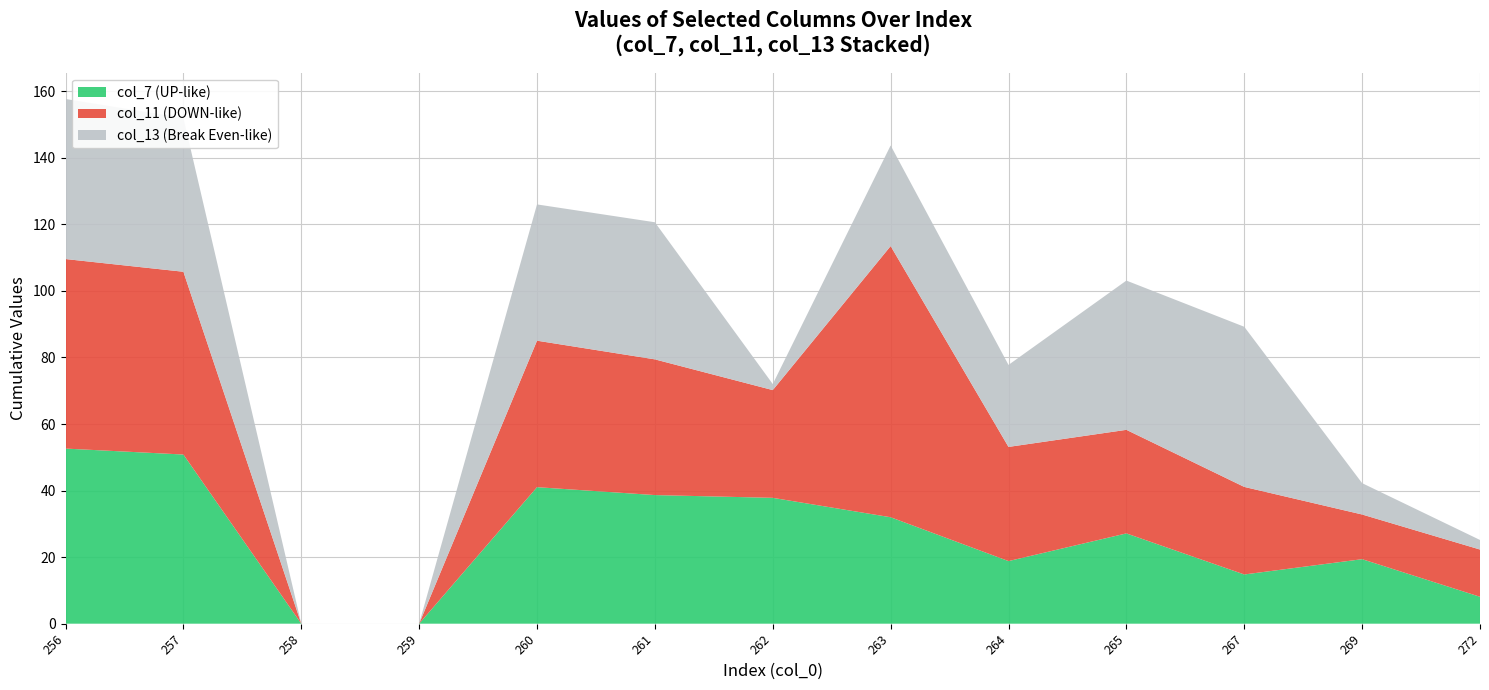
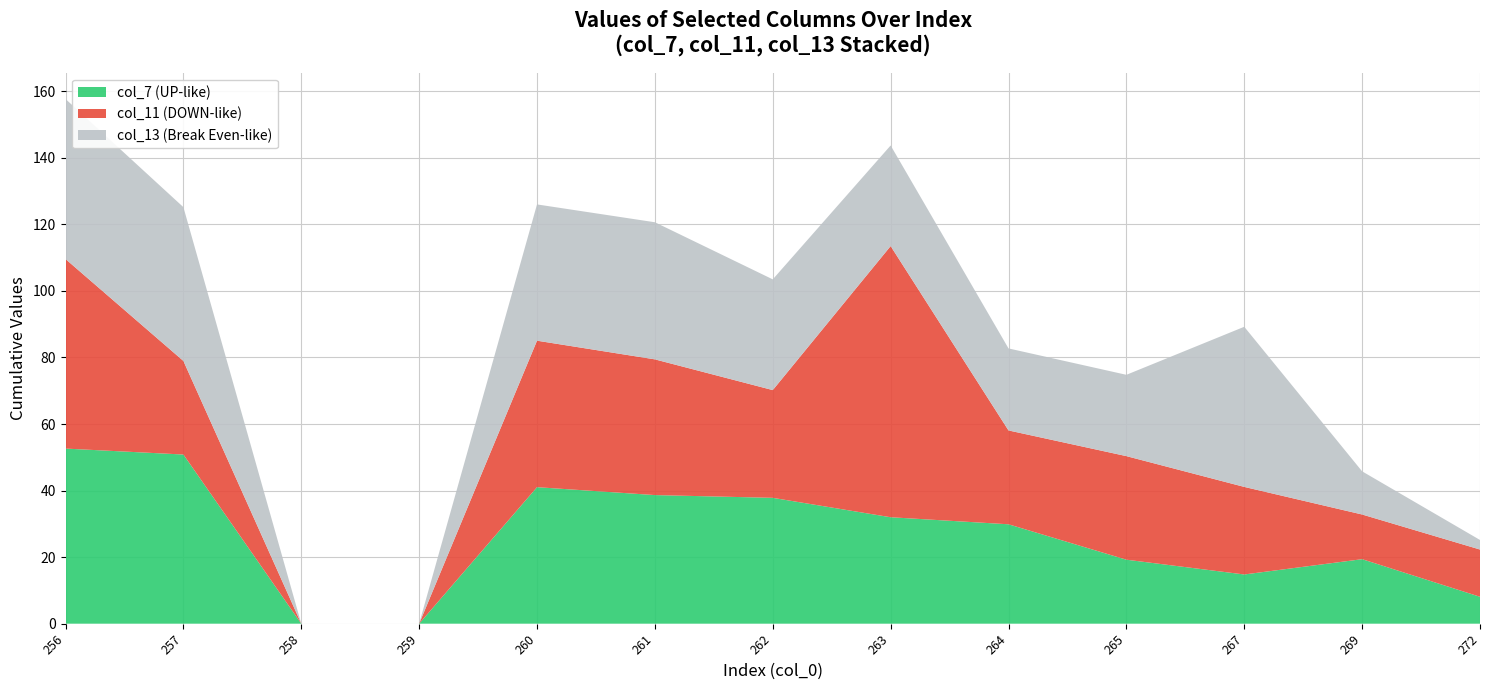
col_11 (DOWN-like), 257: 55 -> 28
col_13 (Break Even-like), 262: 2 -> 33
col_7 (UP-like), 264: 19 -> 30
col_11 (DOWN-like), 264: 34 -> 28
col_7 (UP-like), 265: 27 -> 19
col_13 (Break Even-like), 265: 45 -> 24
col_13 (Break Even-like), 269: 9 -> 13
